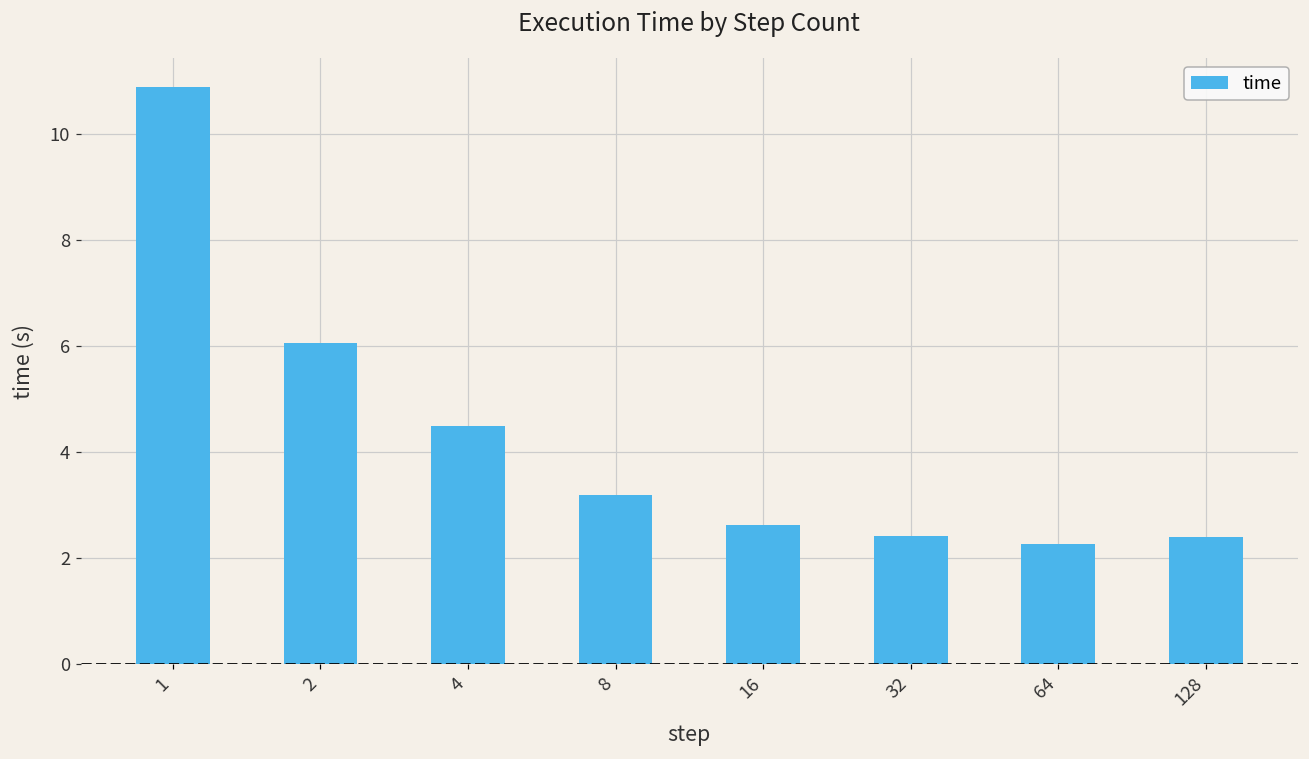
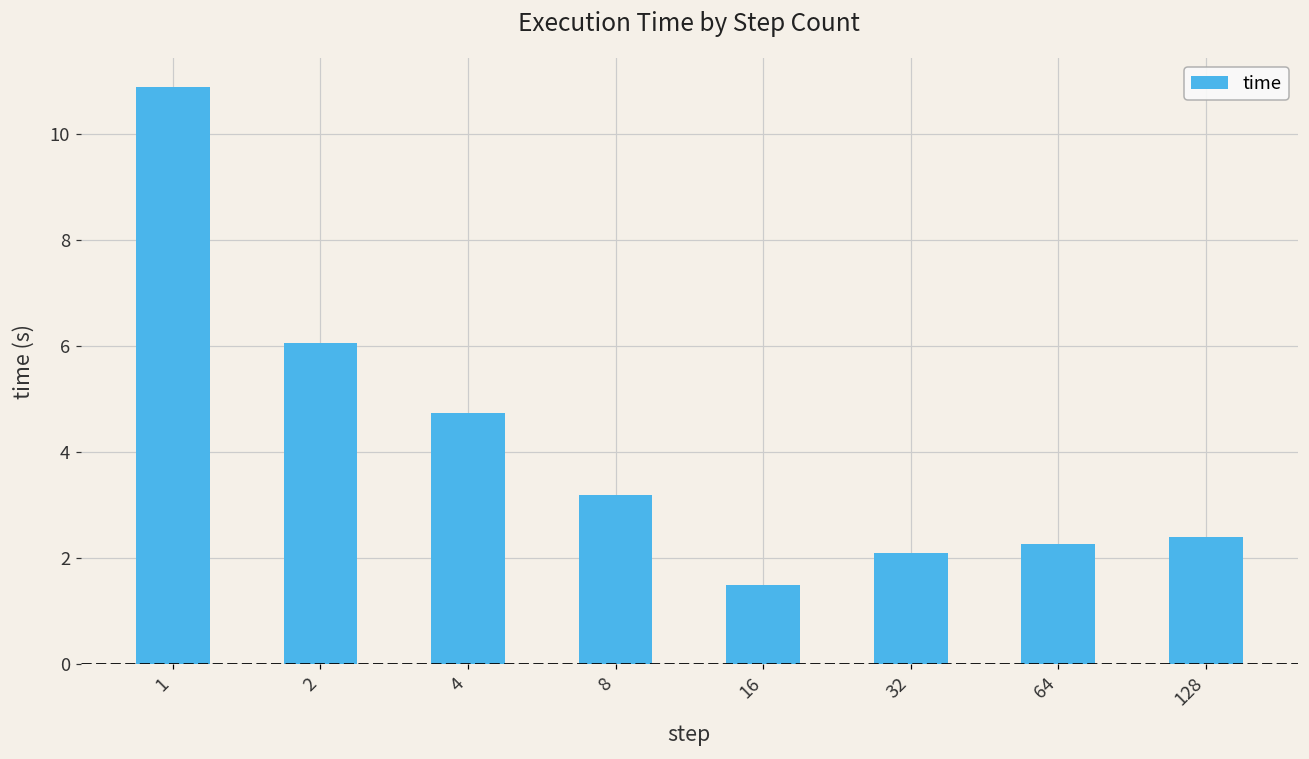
4: 4.5 -> 4.7
16: 2.6 -> 1.5
32: 2.4 -> 2.1
